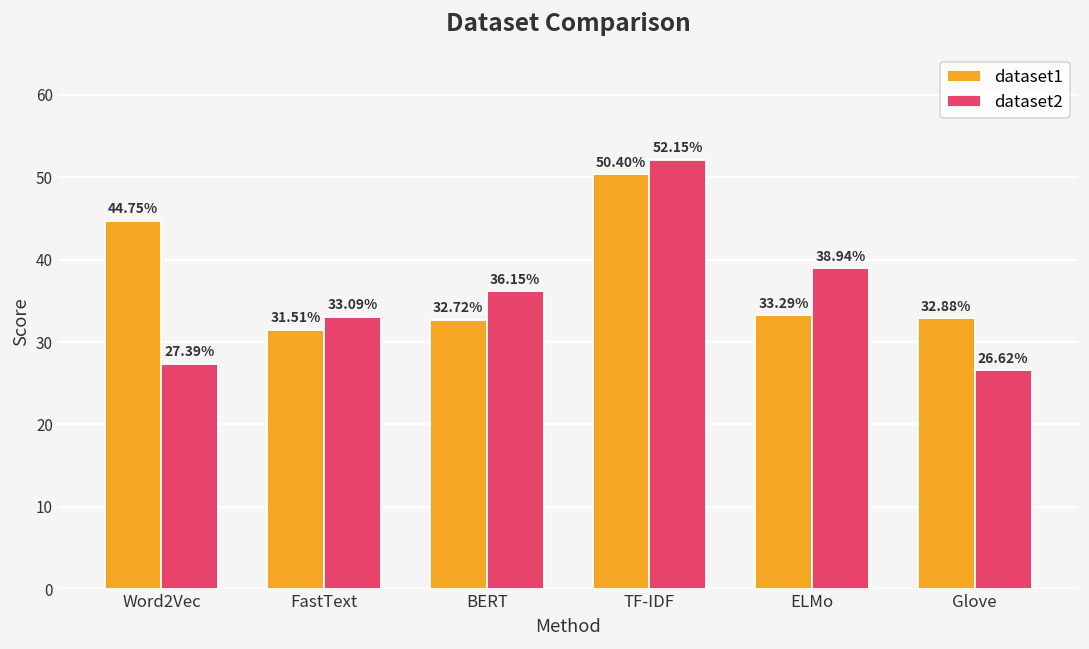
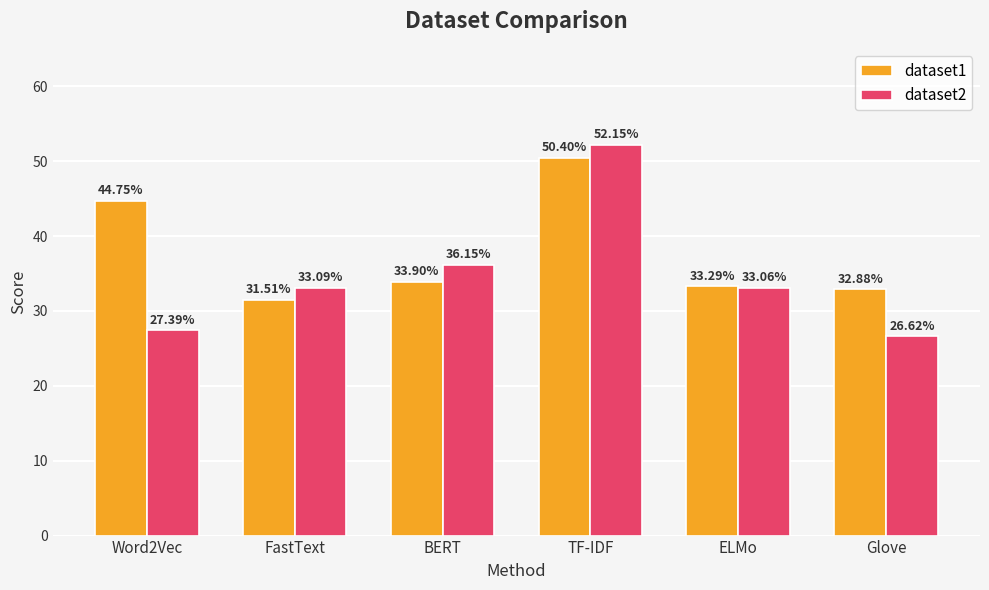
dataset1, BERT: 32.72% -> 33.90%
dataset2, ELMo: 38.94% -> 33.06%
